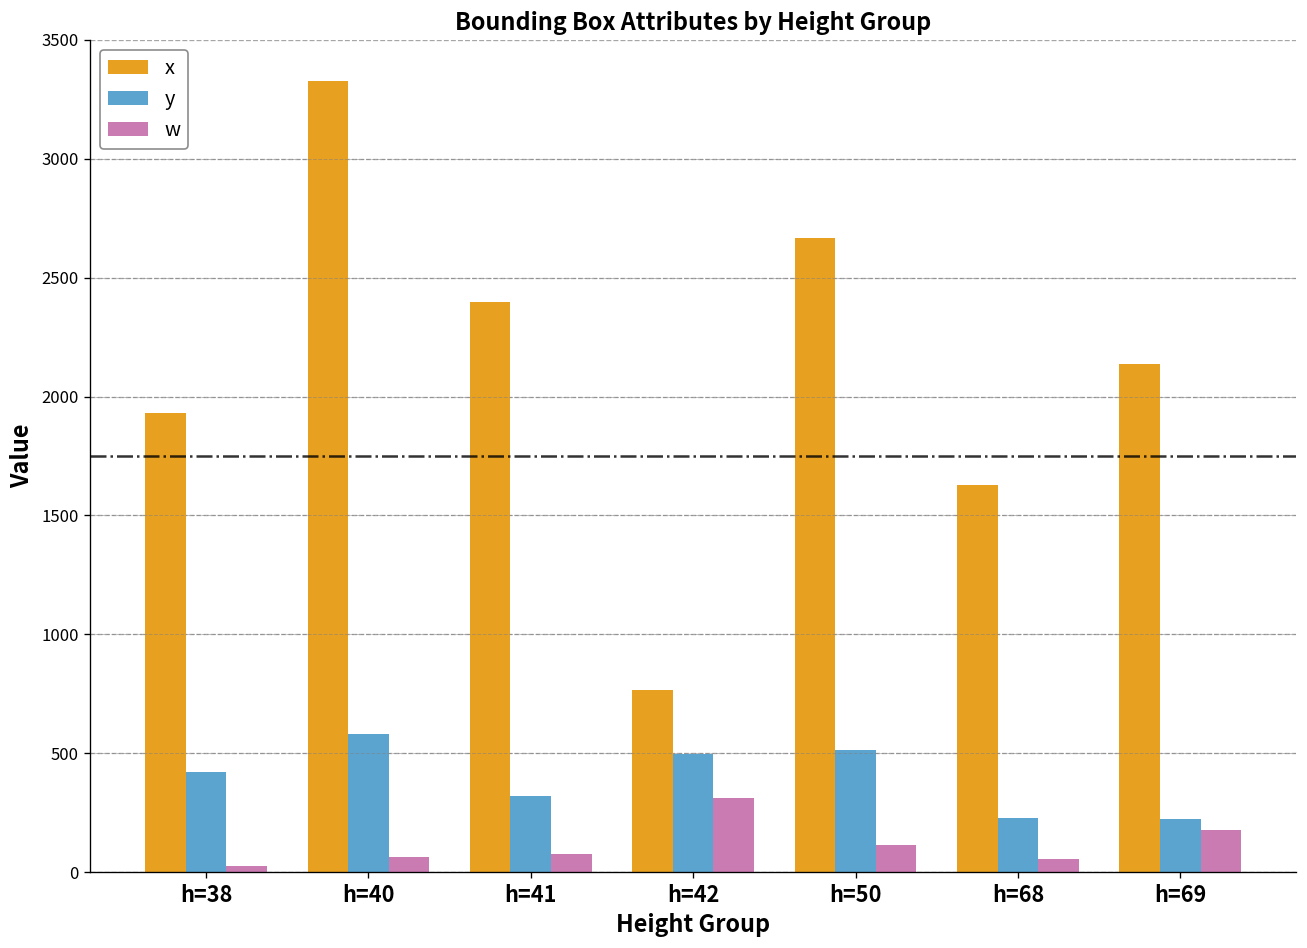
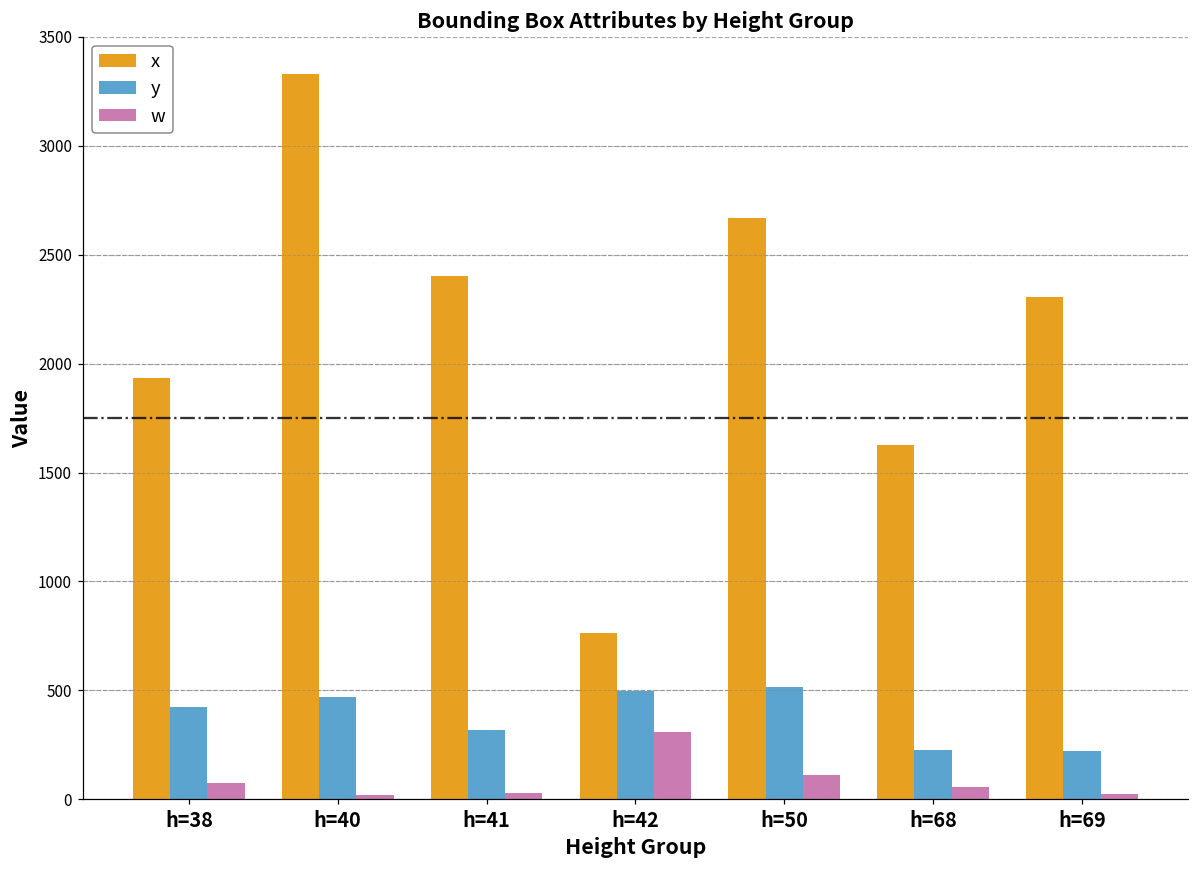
w, h=38: 30 -> 70
y, h=40: 580 -> 470
w, h=40: 60 -> 20
w, h=41: 80 -> 30
x, h=69: 2140 -> 2300
w, h=69: 180 -> 30
